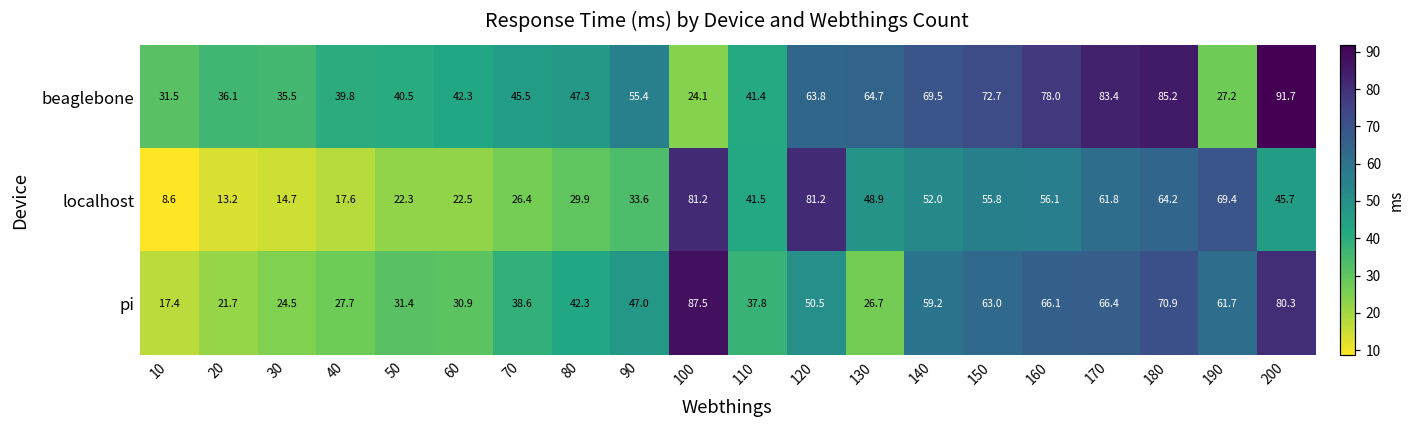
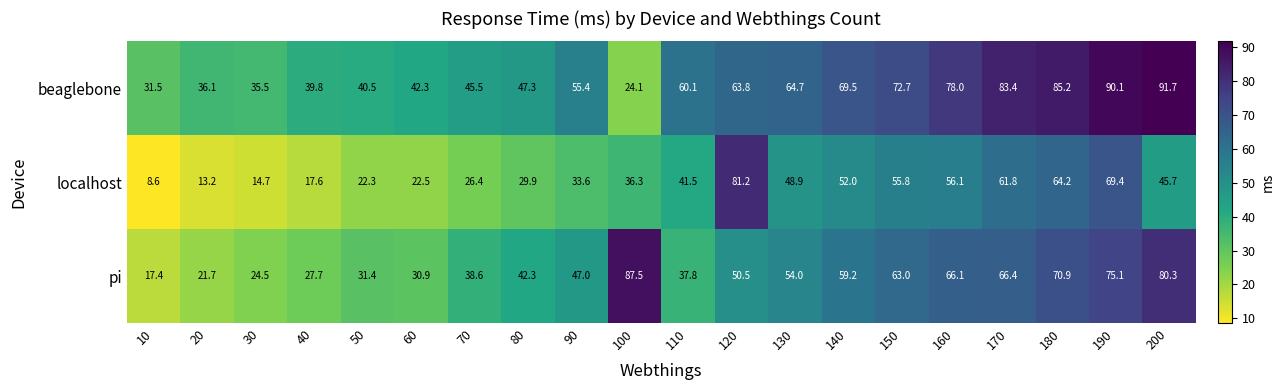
beaglebone, 110: 41.4 -> 60.1
beaglebone, 190: 27.2 -> 90.1
localhost, 100: 81.2 -> 36.3
pi, 130: 26.7 -> 54.0
pi, 190: 61.7 -> 75.1
